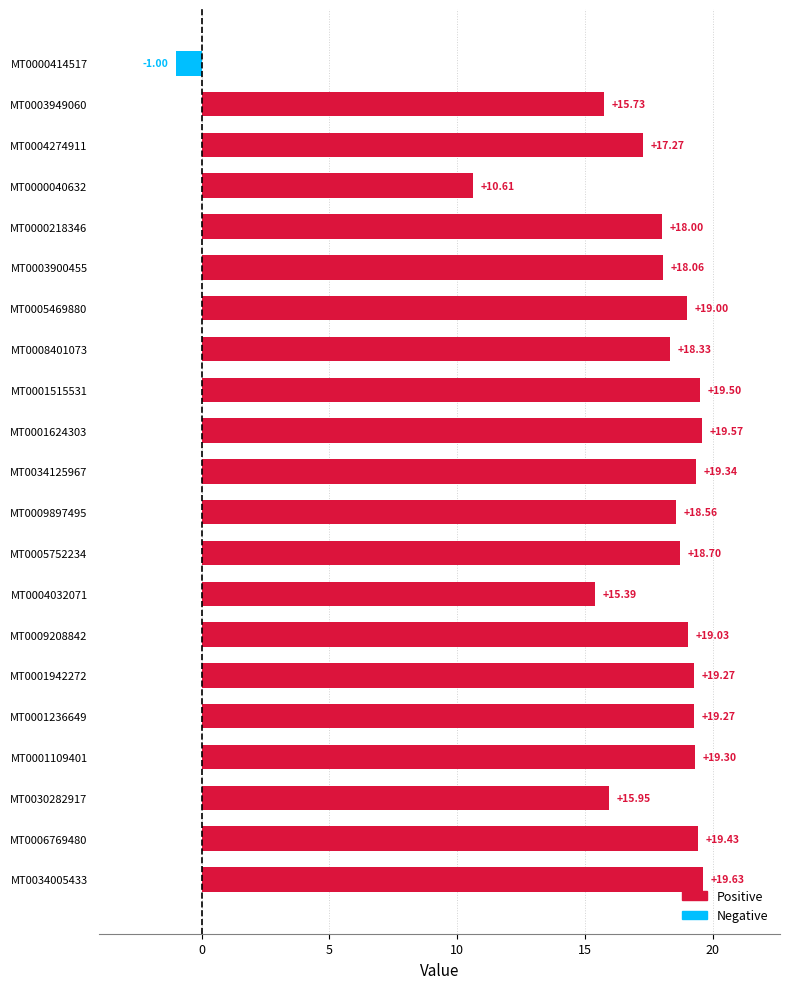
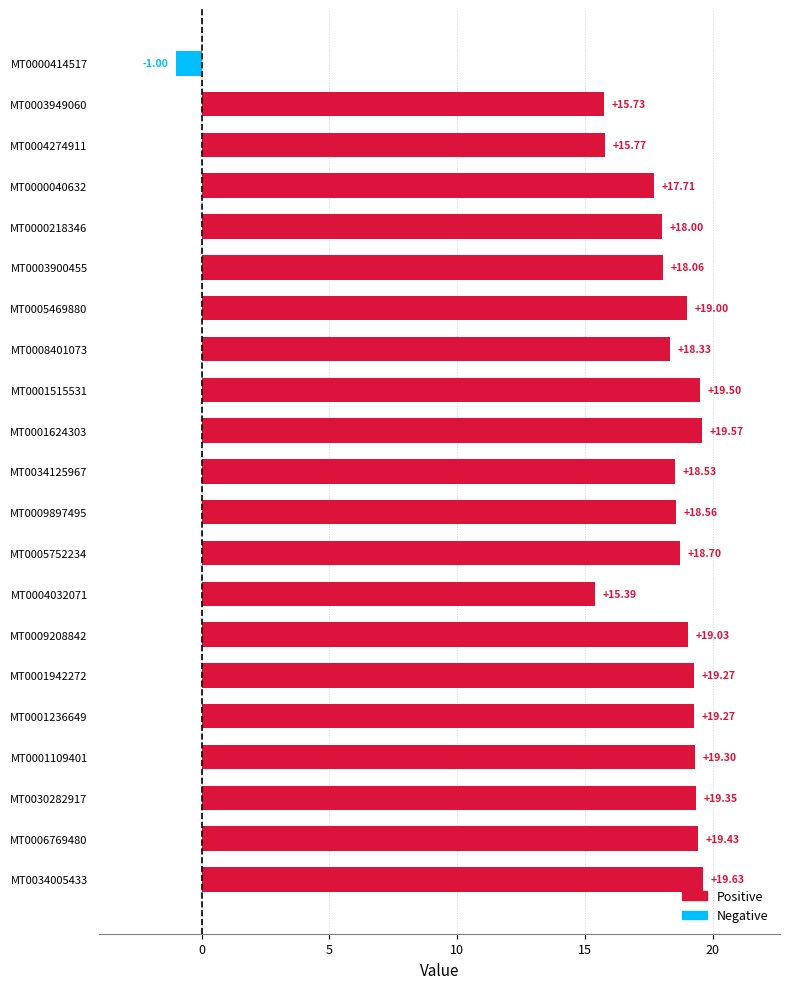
MT0004274911: +17.27 -> +15.77
MT0000040632: +10.61 -> +17.71
MT0034125967: +19.34 -> +18.53
MT0030282917: +15.95 -> +19.35
